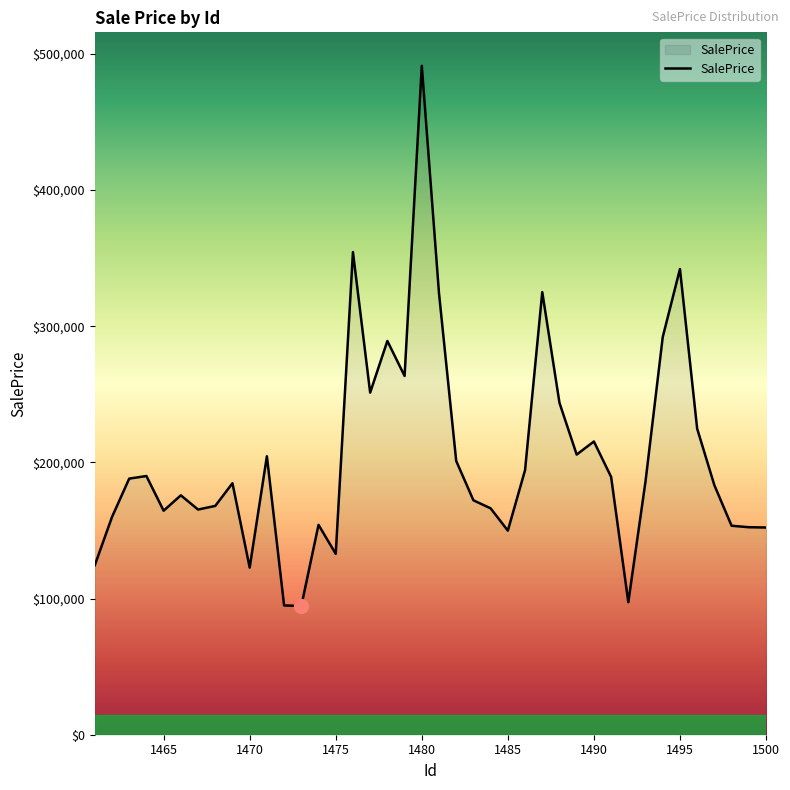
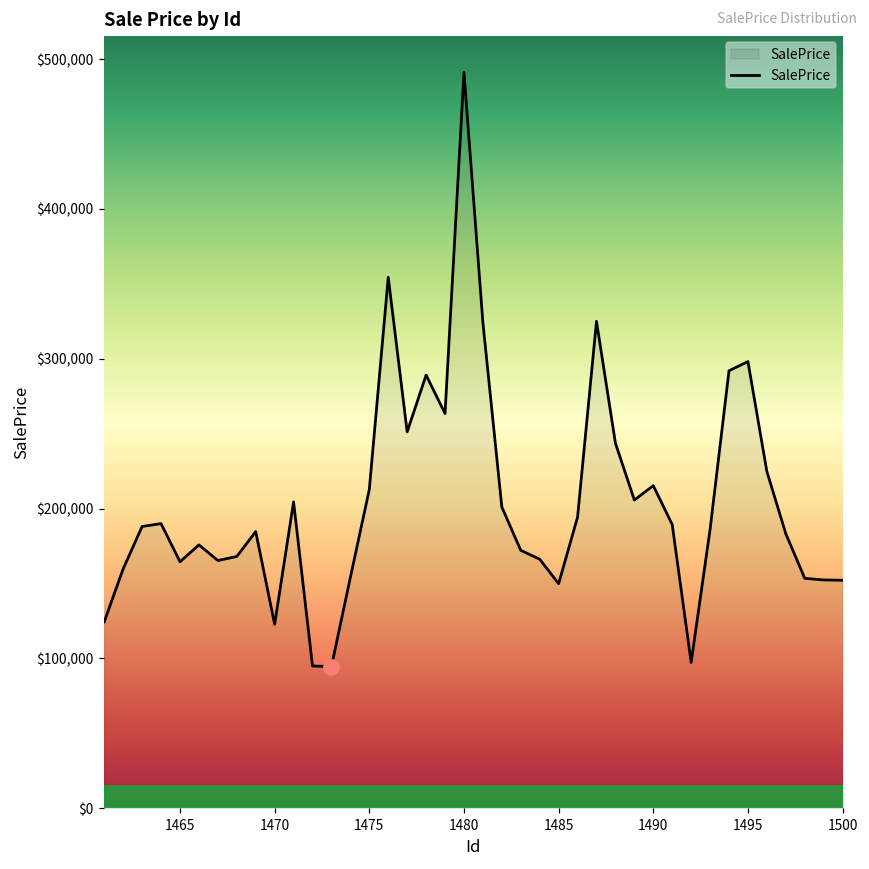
SalePrice, 1475: $133,000 -> $213,000
SalePrice, 1495: $342,000 -> $298,000
